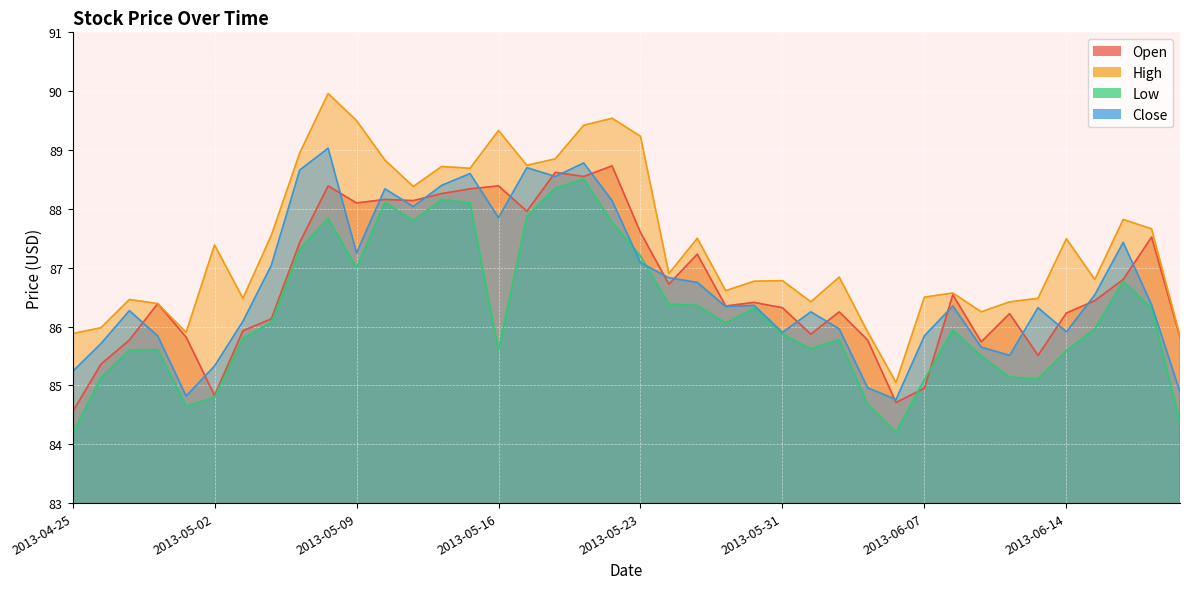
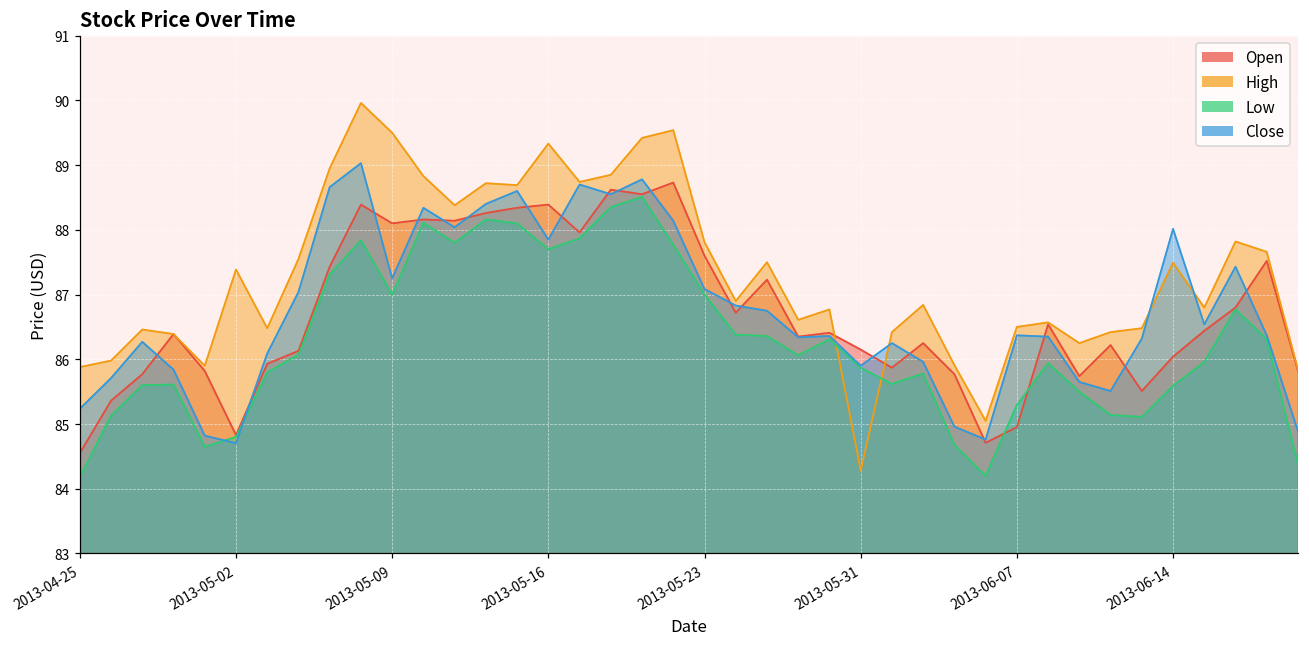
Close, 2013-05-02: 85.3 -> 84.7
Low, 2013-05-16: 85.6 -> 87.7
High, 2013-05-23: 89.2 -> 87.8
Low, 2013-05-23: 87.2 -> 87.0
Open, 2013-05-31: 86.3 -> 86.2
High, 2013-05-31: 86.8 -> 84.3
Low, 2013-06-07: 85.1 -> 85.3
Close, 2013-06-07: 85.8 -> 86.4
Open, 2013-06-14: 86.2 -> 86.0
Close, 2013-06-14: 85.9 -> 88.0
